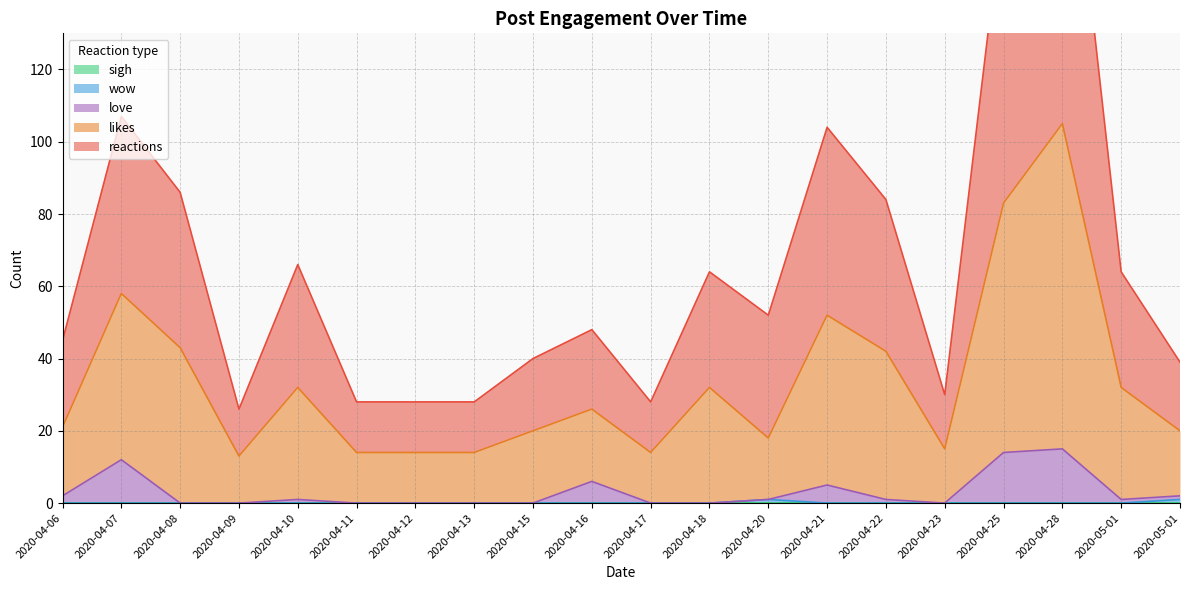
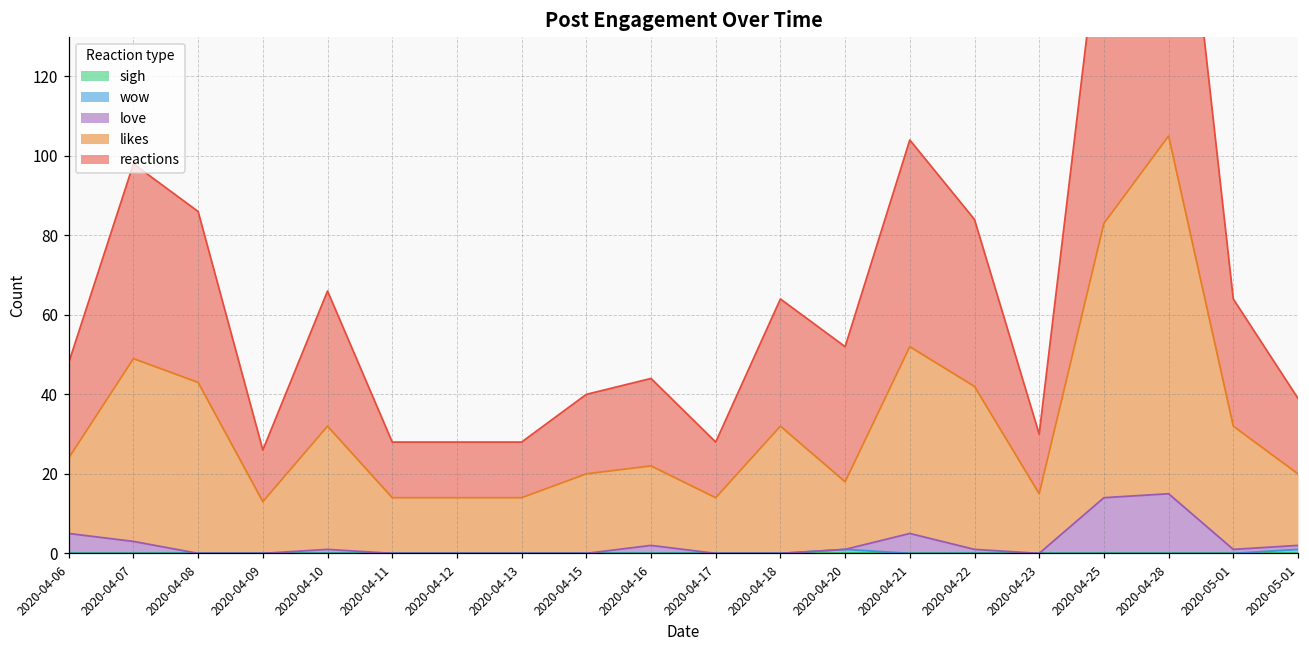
love, 2020-04-06: 2 -> 5
love, 2020-04-07: 12 -> 3
love, 2020-04-16: 6 -> 2
